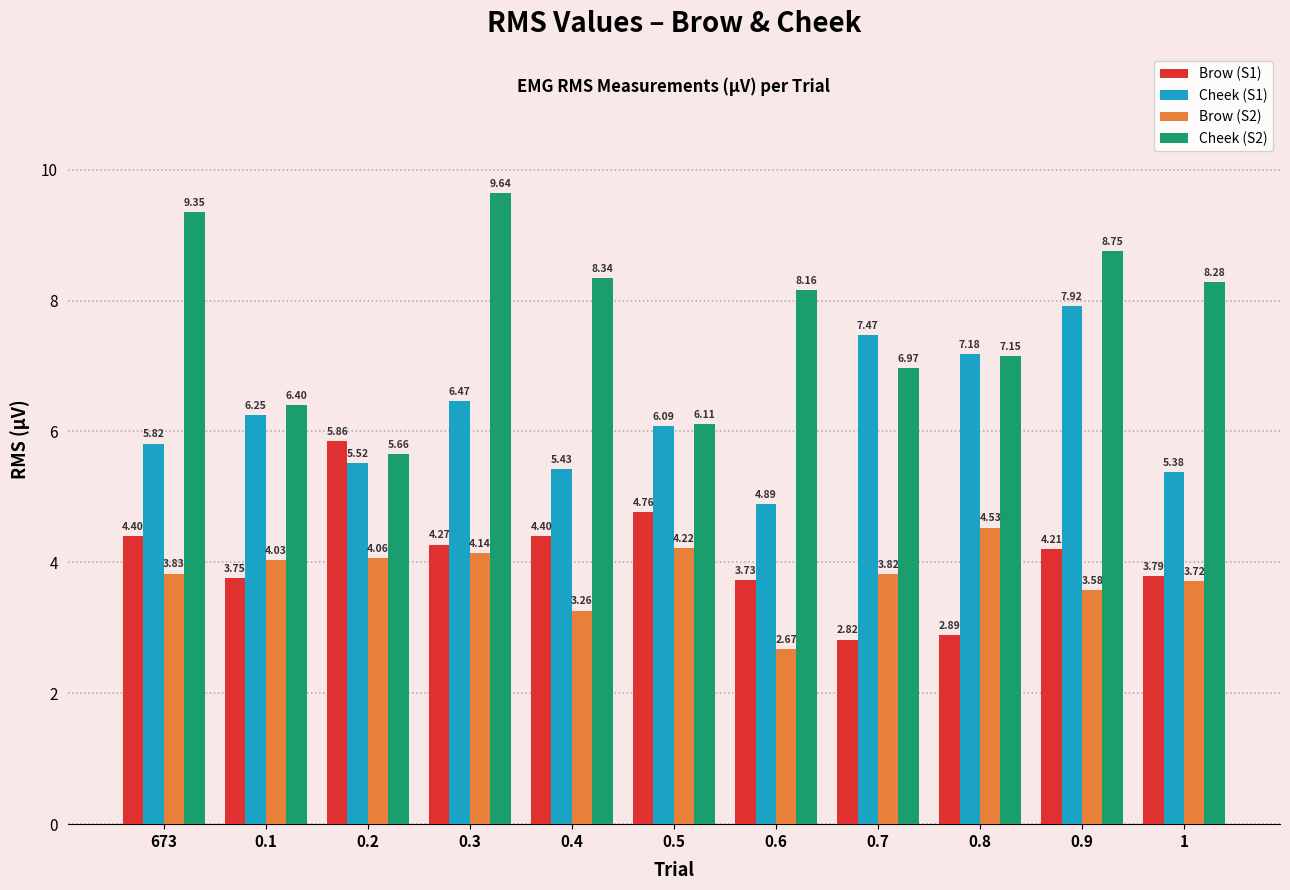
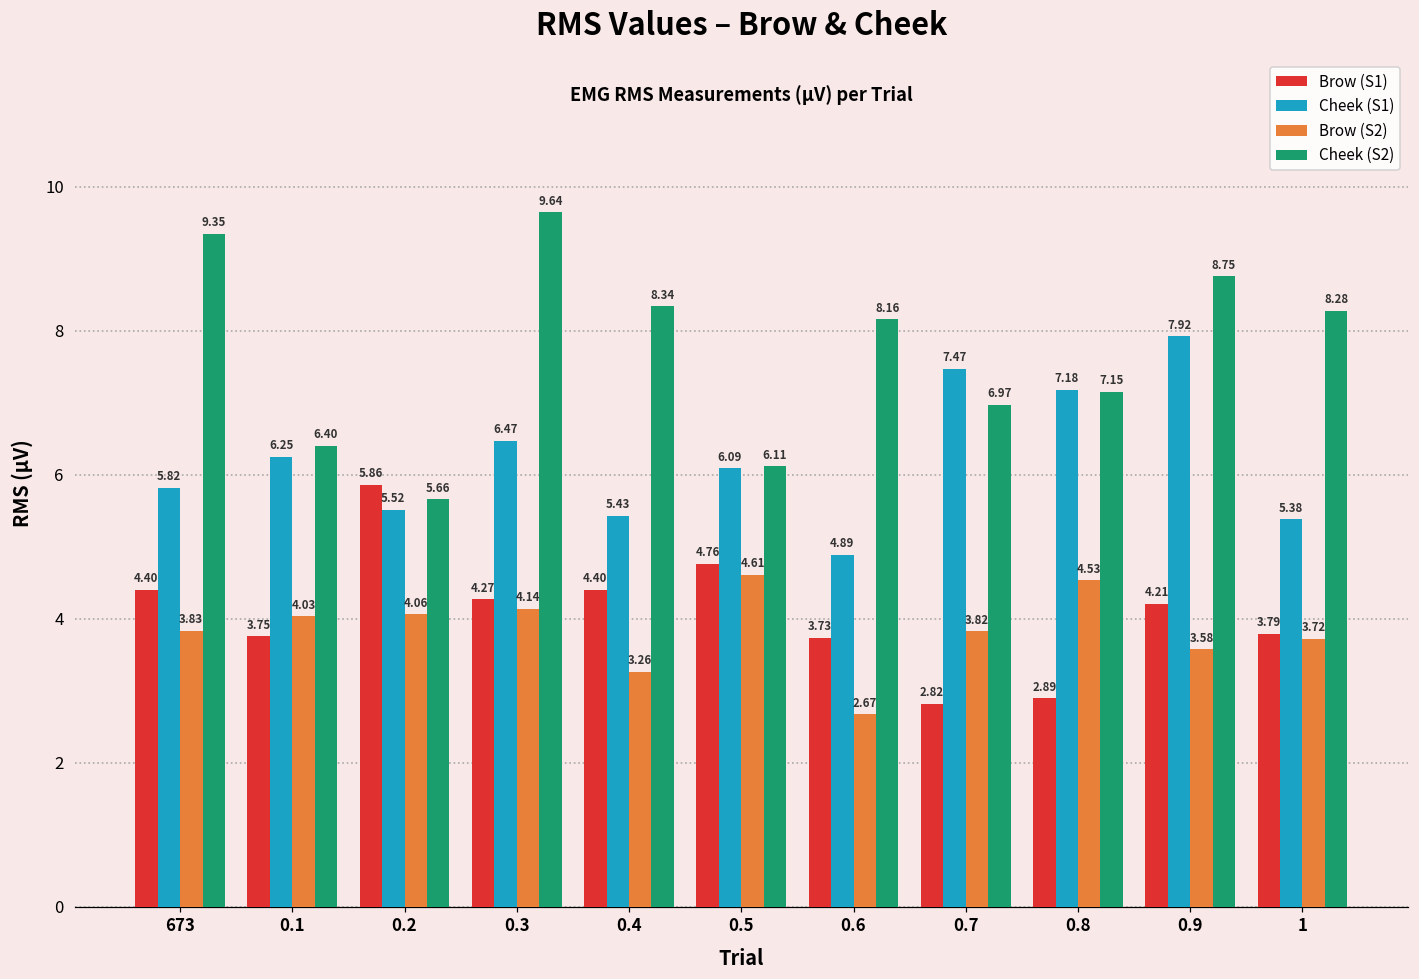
Brow (S2), 0.5: 4.22 -> 4.61
